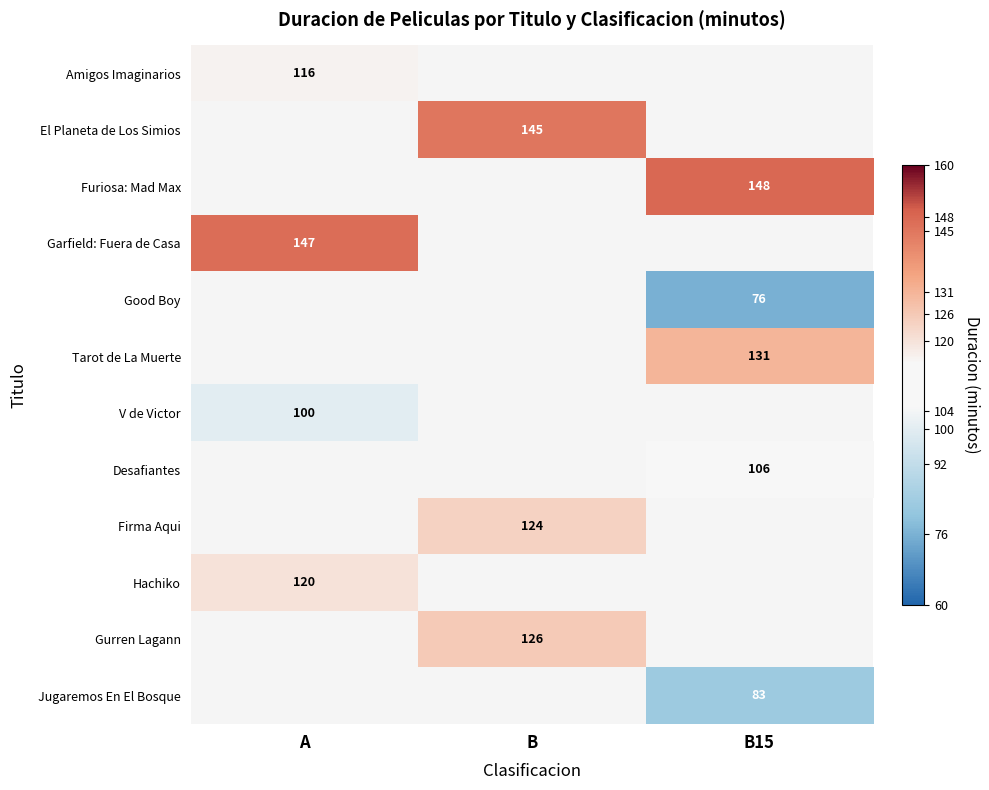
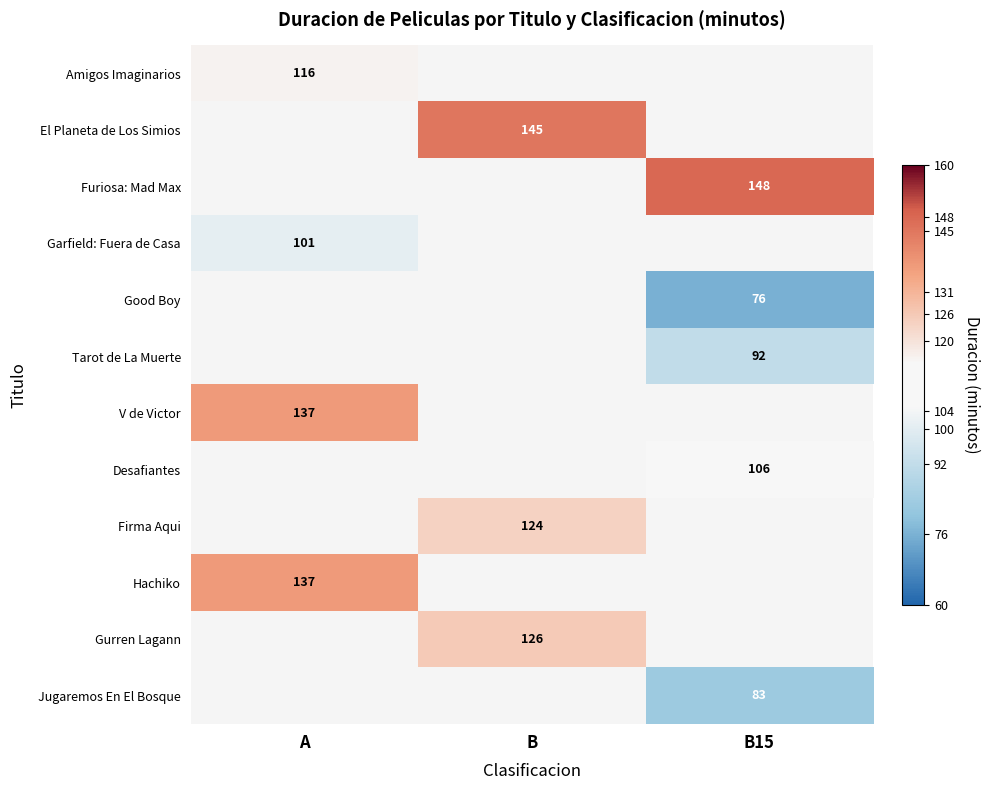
Garfield: Fuera de Casa, A: 147 -> 101
Tarot de La Muerte, B15: 131 -> 92
V de Victor, A: 100 -> 137
Hachiko, A: 120 -> 137
